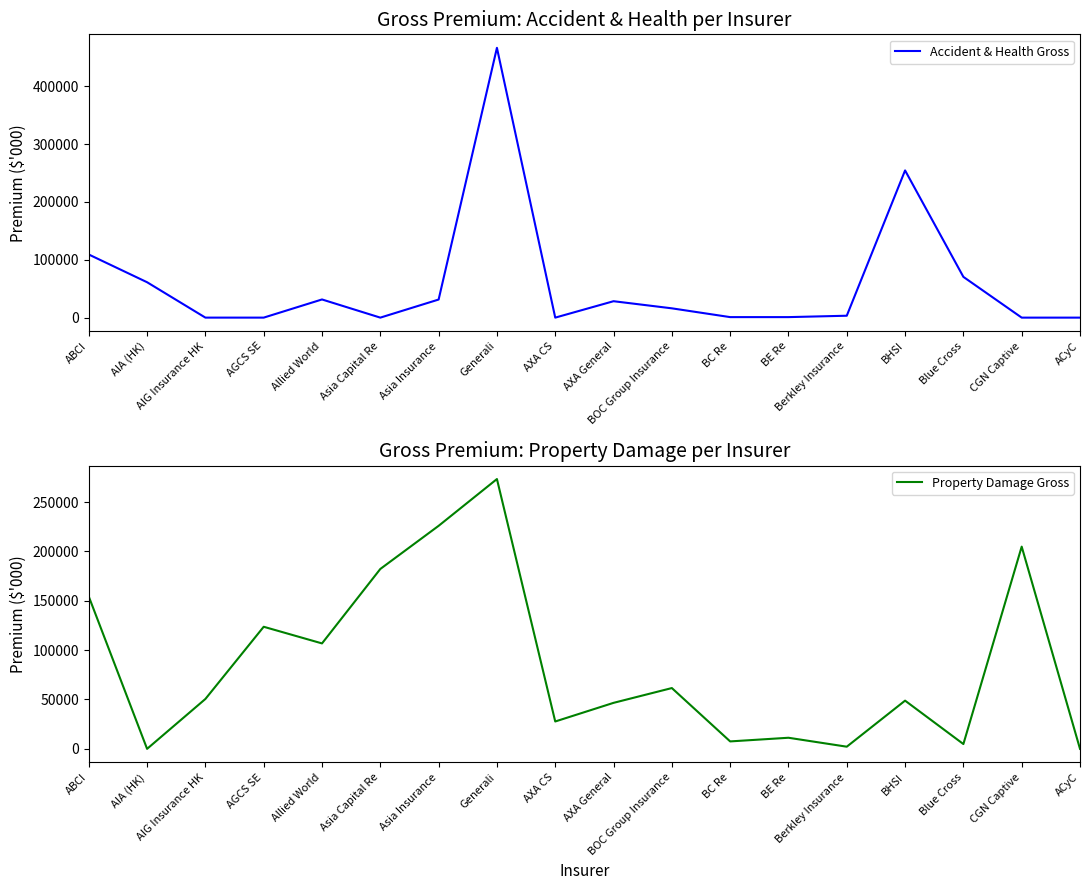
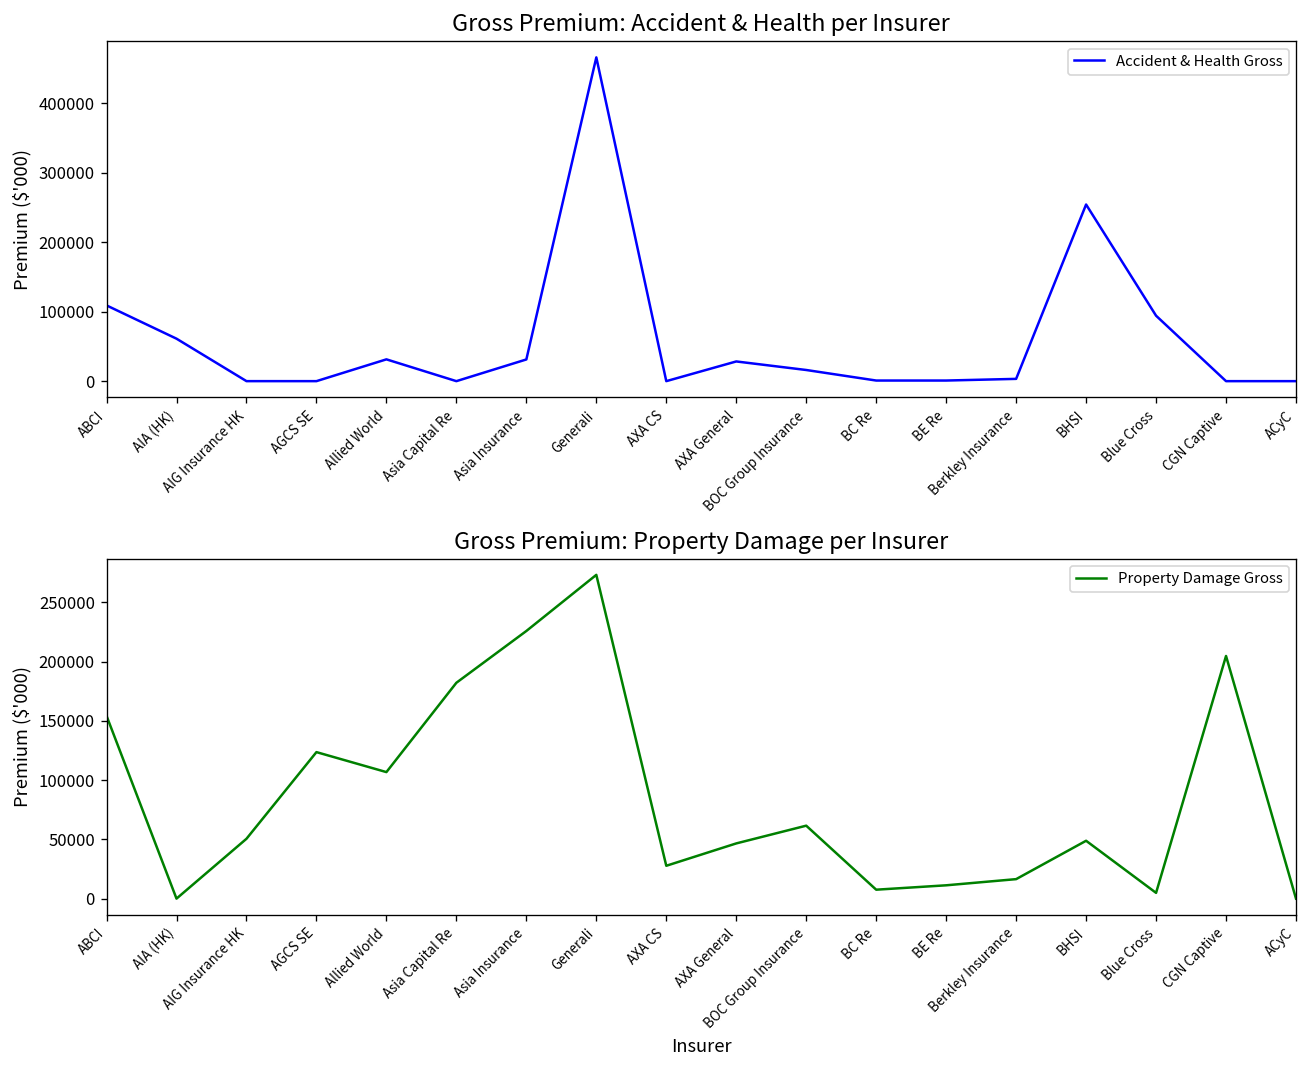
Gross Premium: Accident & Health per Insurer, Blue Cross: 70000 -> 90000
Gross Premium: Property Damage per Insurer, Berkley Insurance: 0 -> 20000
